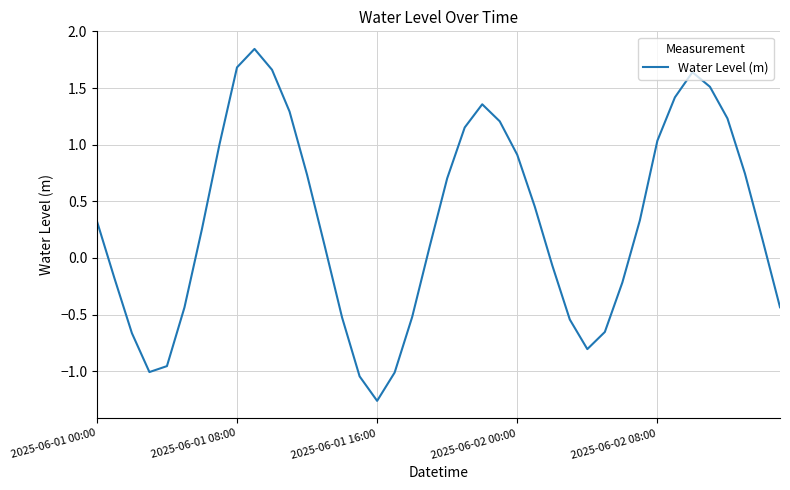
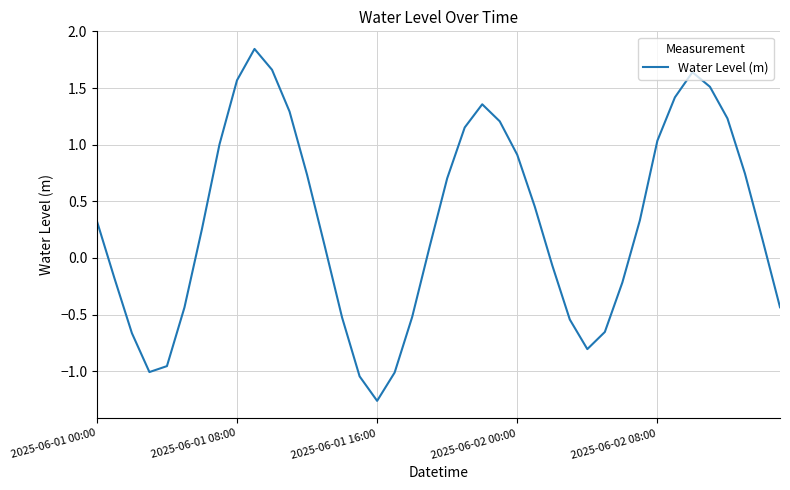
2025-06-01 08:00: 1.68 -> 1.57
